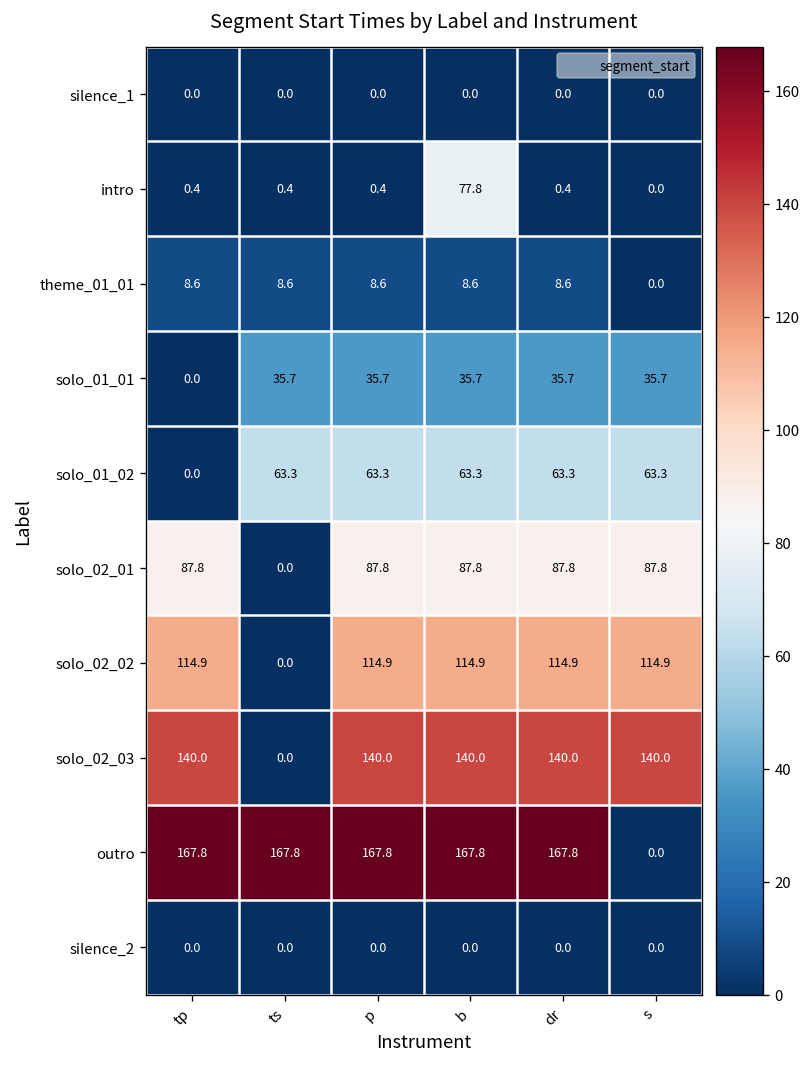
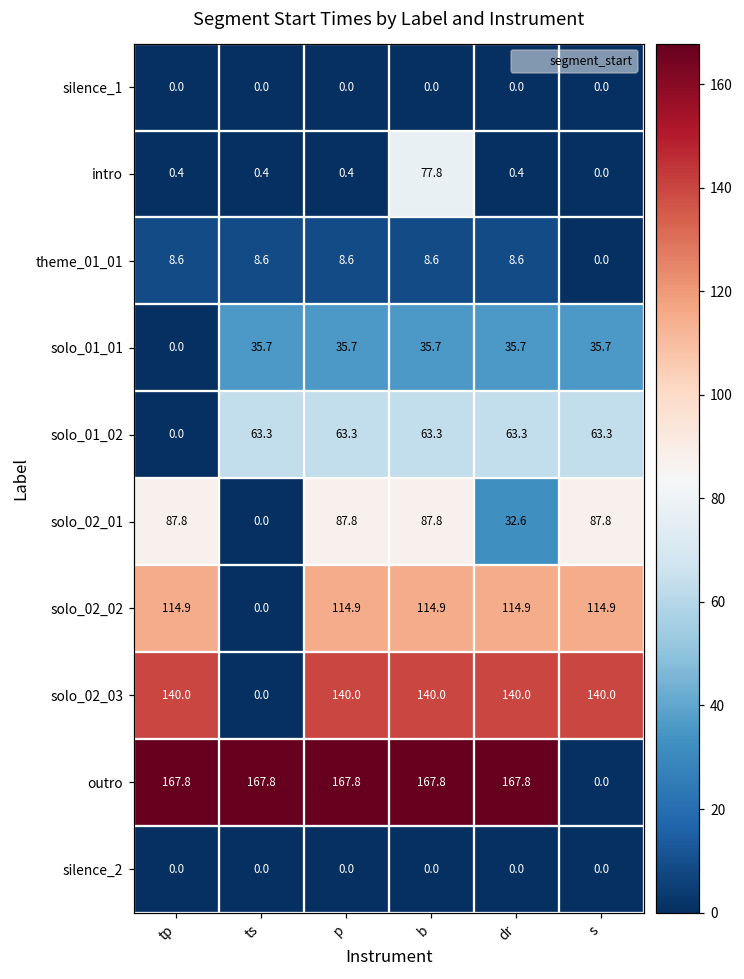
solo_02_01, dr: 87.8 -> 32.6
